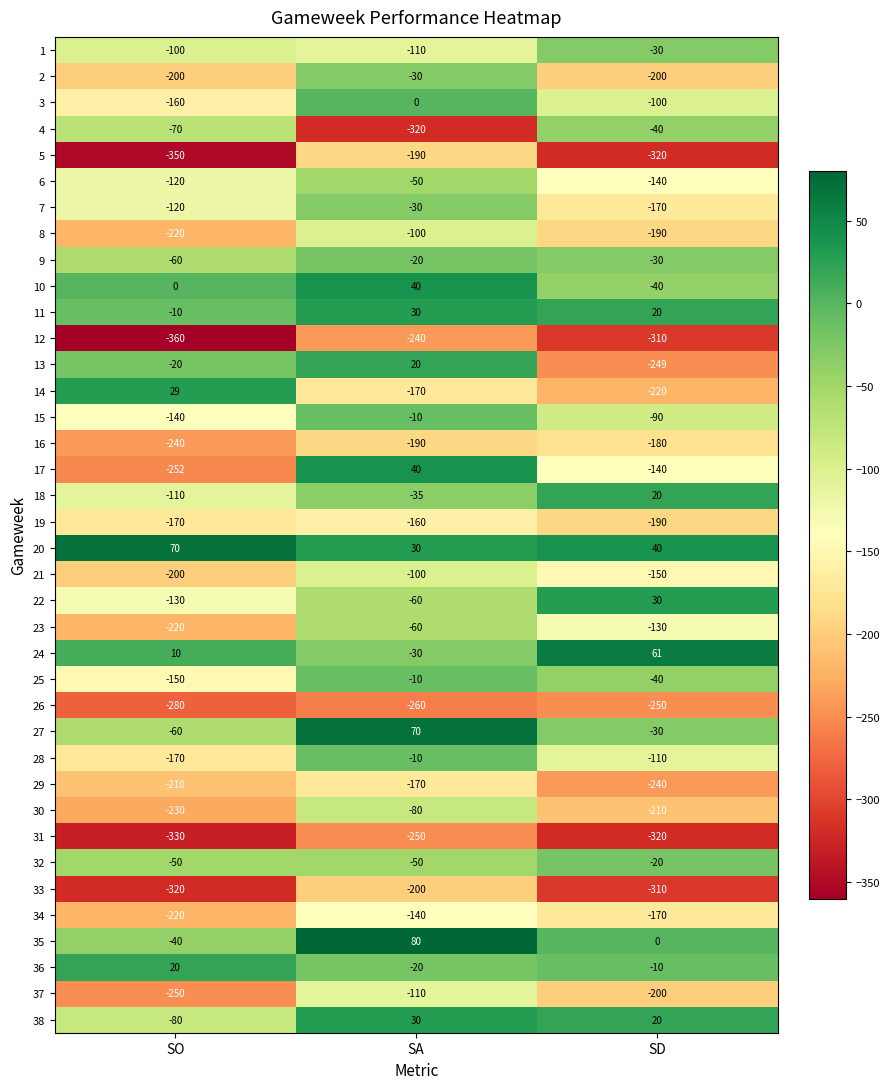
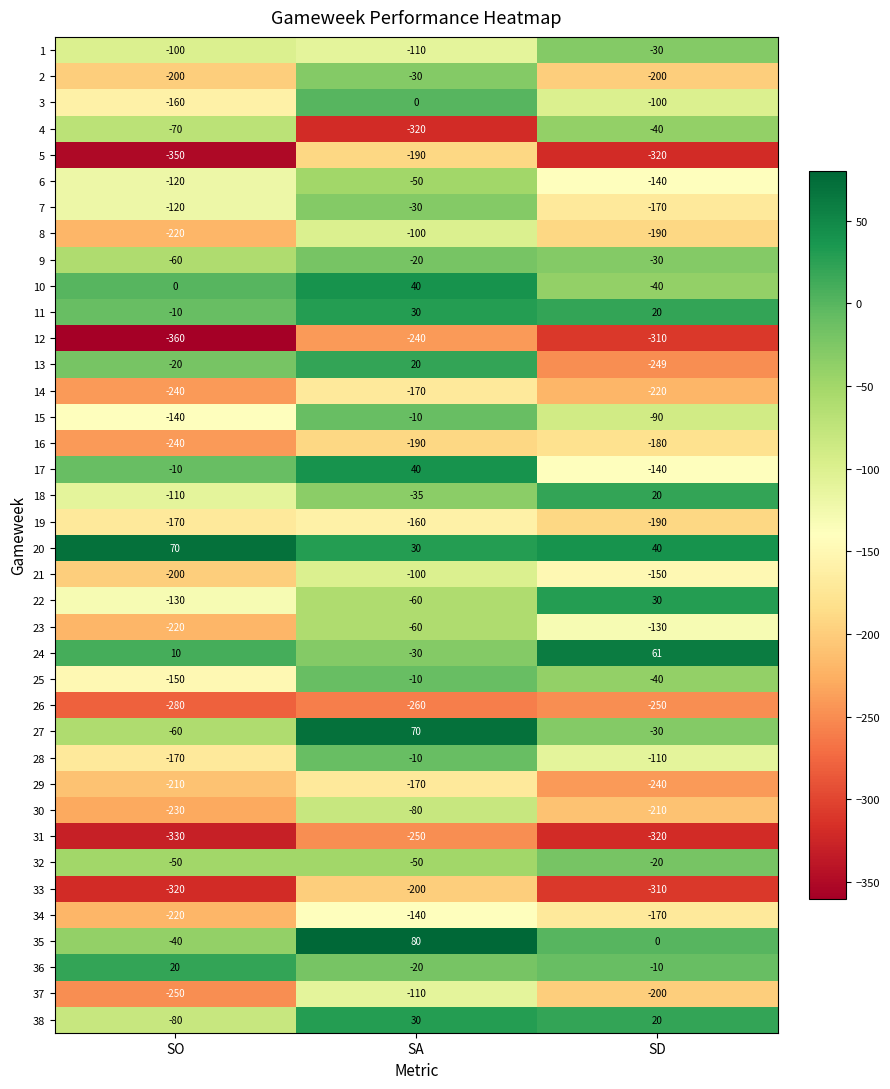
14, SO: 29 -> -240
17, SO: -252 -> -10
